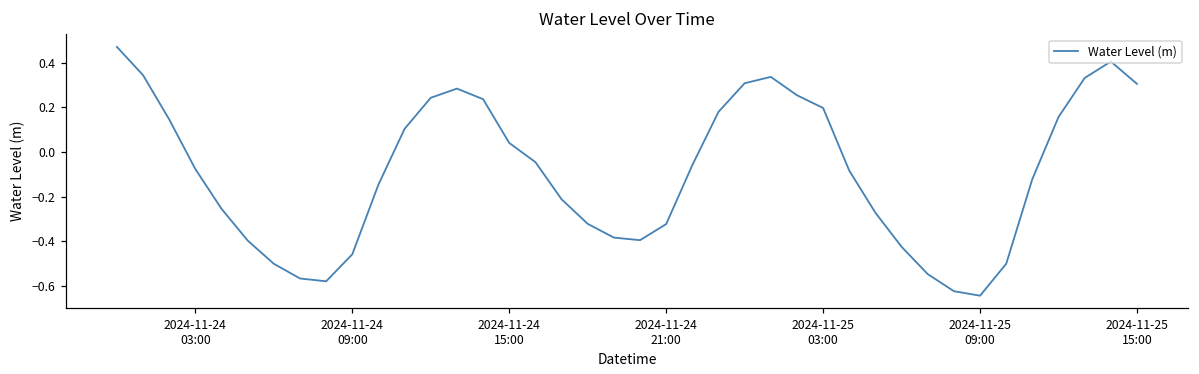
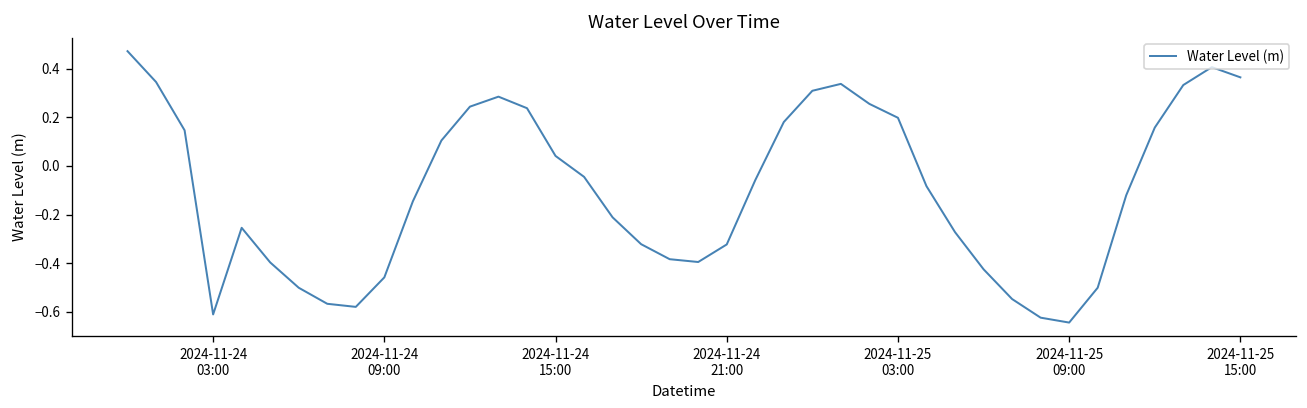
2024-11-24 03:00: -0.08 -> -0.61
2024-11-25 15:00: 0.31 -> 0.36
